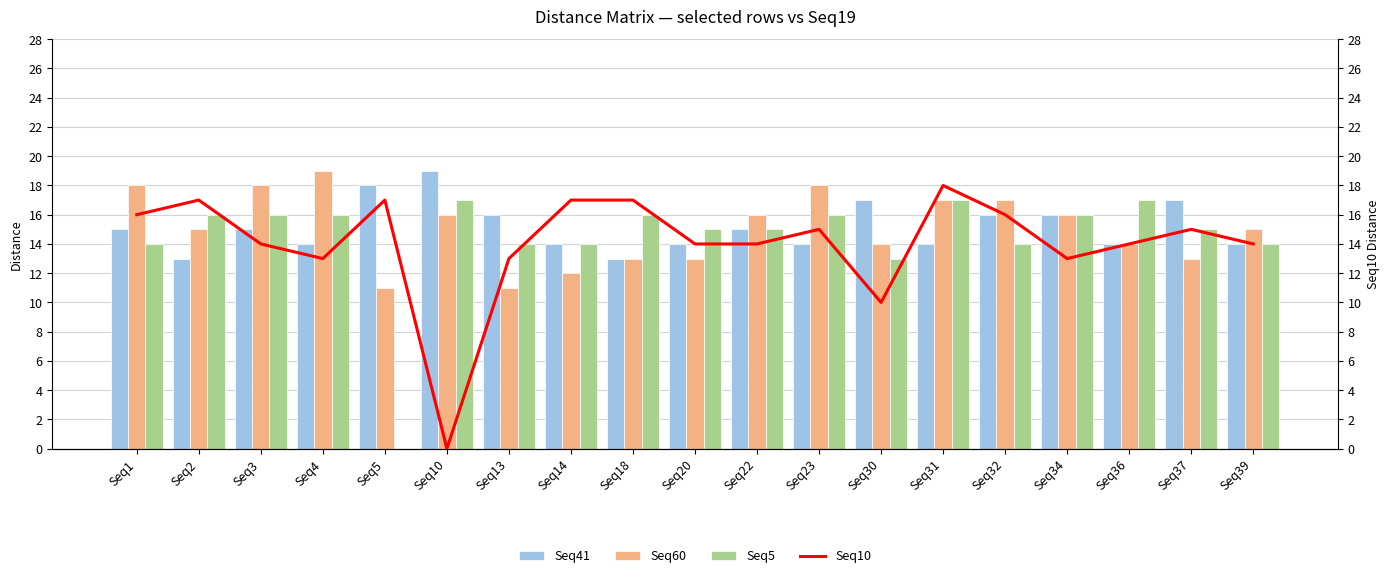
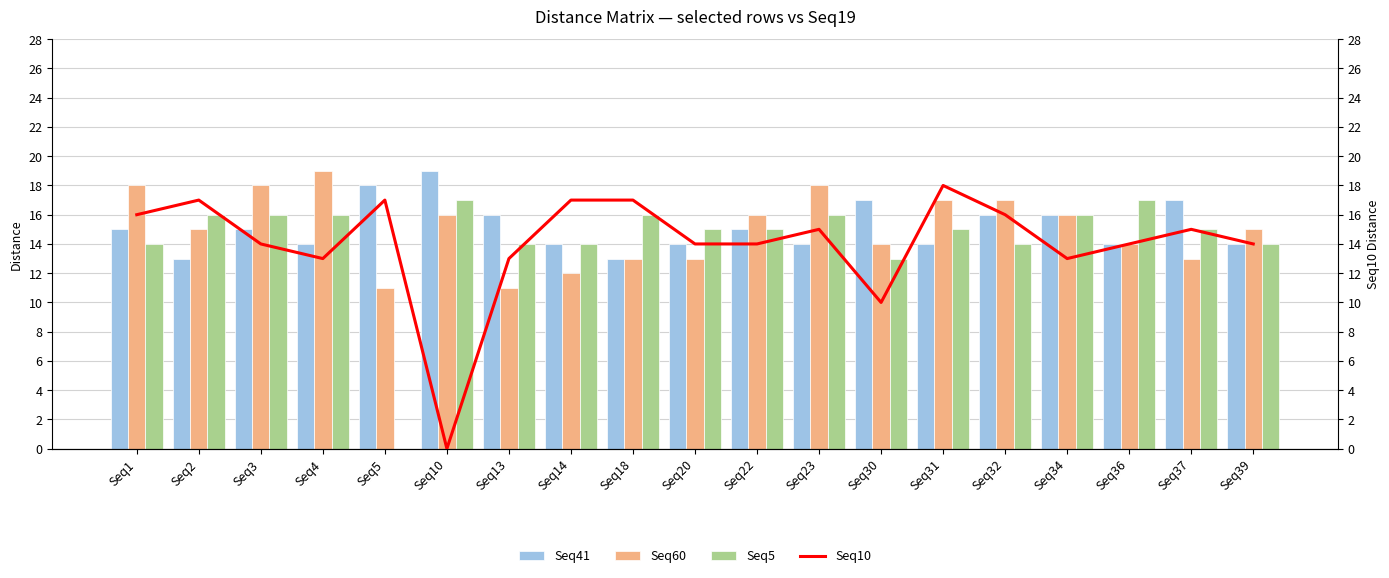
Seq5, Seq31: 17 -> 15
